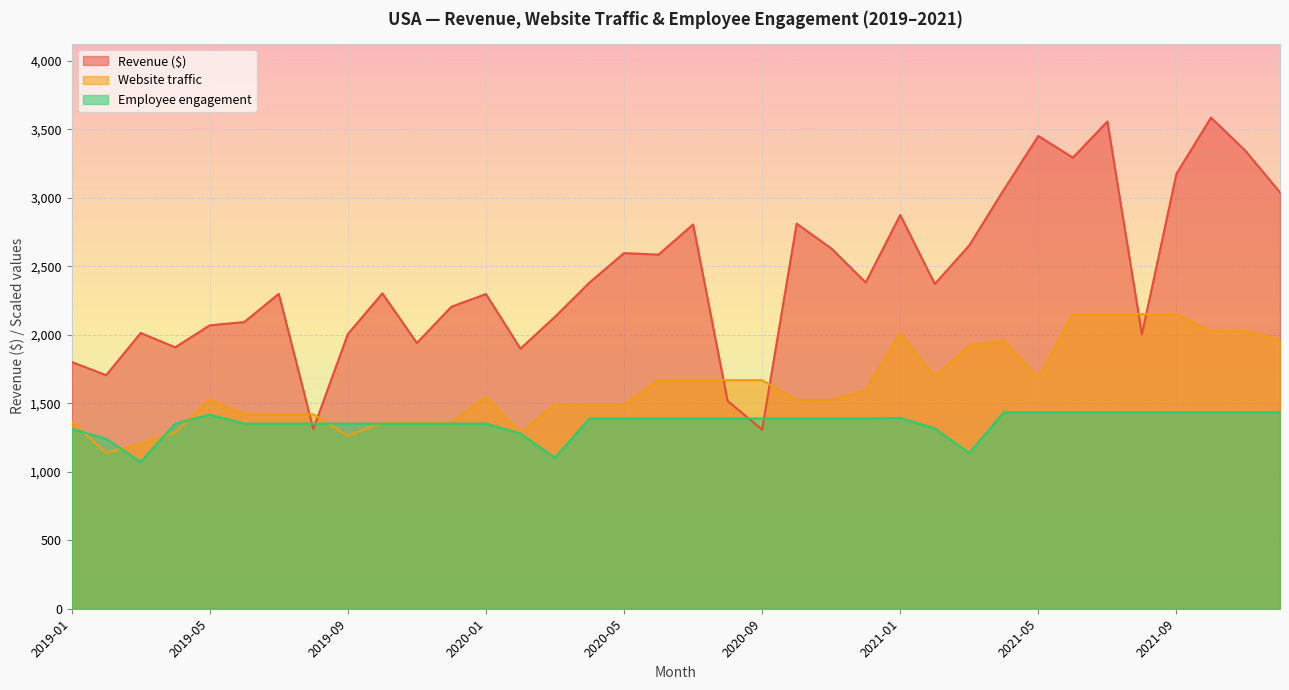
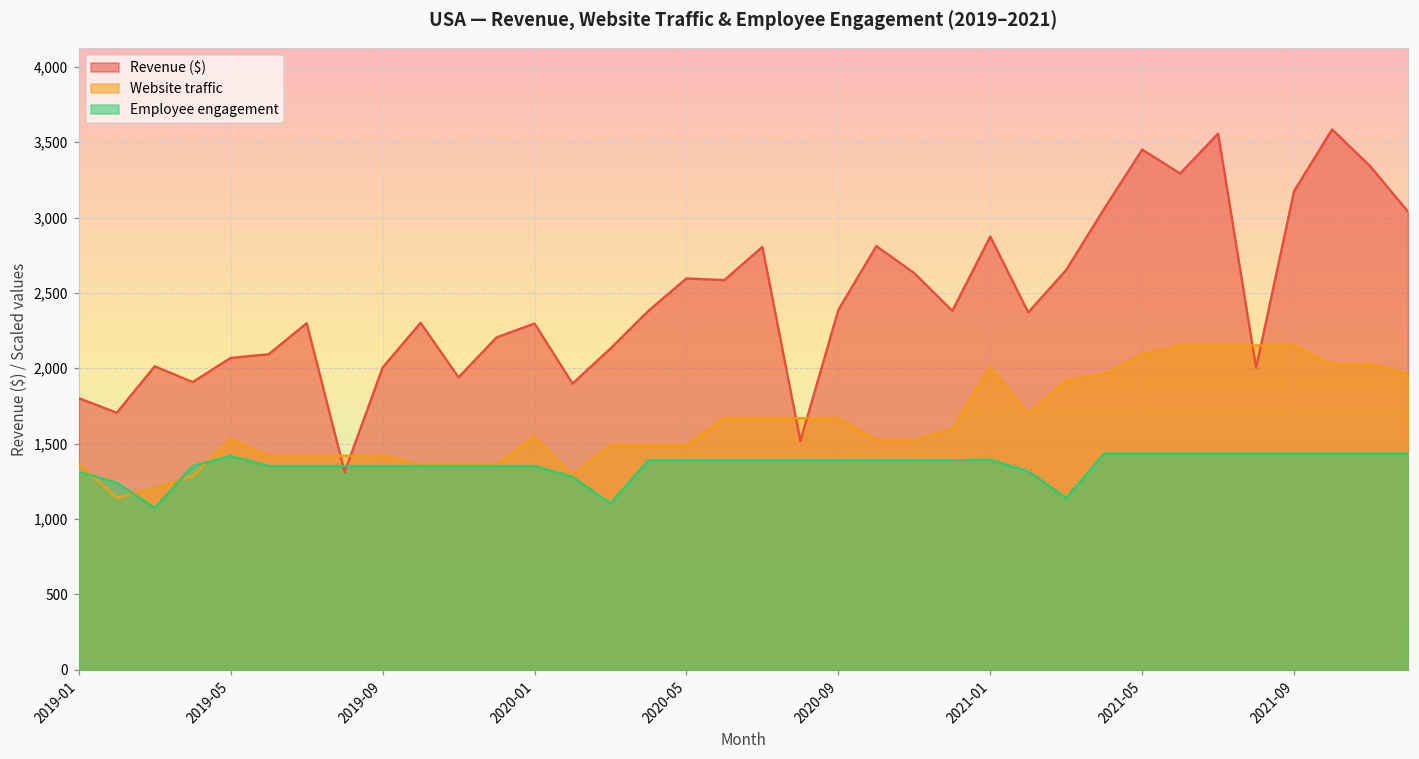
Website traffic, 2019-09: 1,260 -> 1,420
Revenue ($), 2020-09: 1,310 -> 2,390
Website traffic, 2021-05: 1,690 -> 2,090
